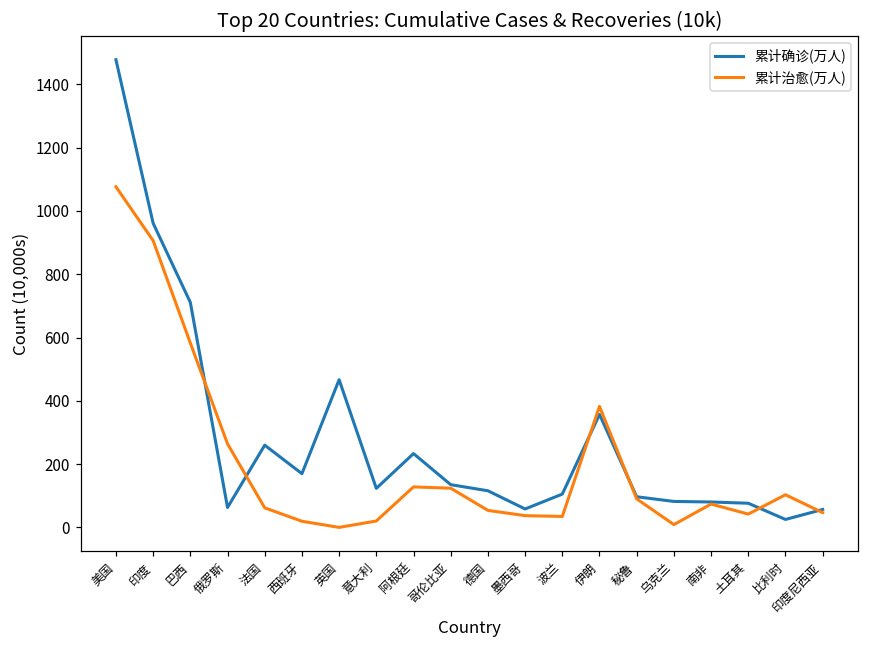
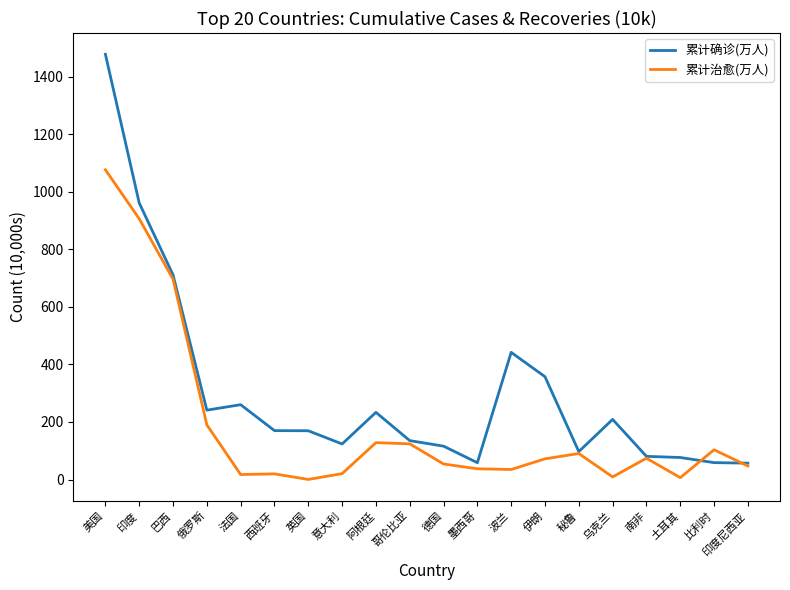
累计治愈(万人), 巴西: 580 -> 700
累计确诊(万人), 俄罗斯: 60 -> 240
累计治愈(万人), 俄罗斯: 260 -> 190
累计治愈(万人), 法国: 60 -> 20
累计确诊(万人), 英国: 470 -> 170
累计确诊(万人), 波兰: 110 -> 440
累计治愈(万人), 伊朗: 380 -> 70
累计确诊(万人), 乌克兰: 80 -> 210
累计治愈(万人), 土耳其: 40 -> 10
累计确诊(万人), 比利时: 30 -> 60
